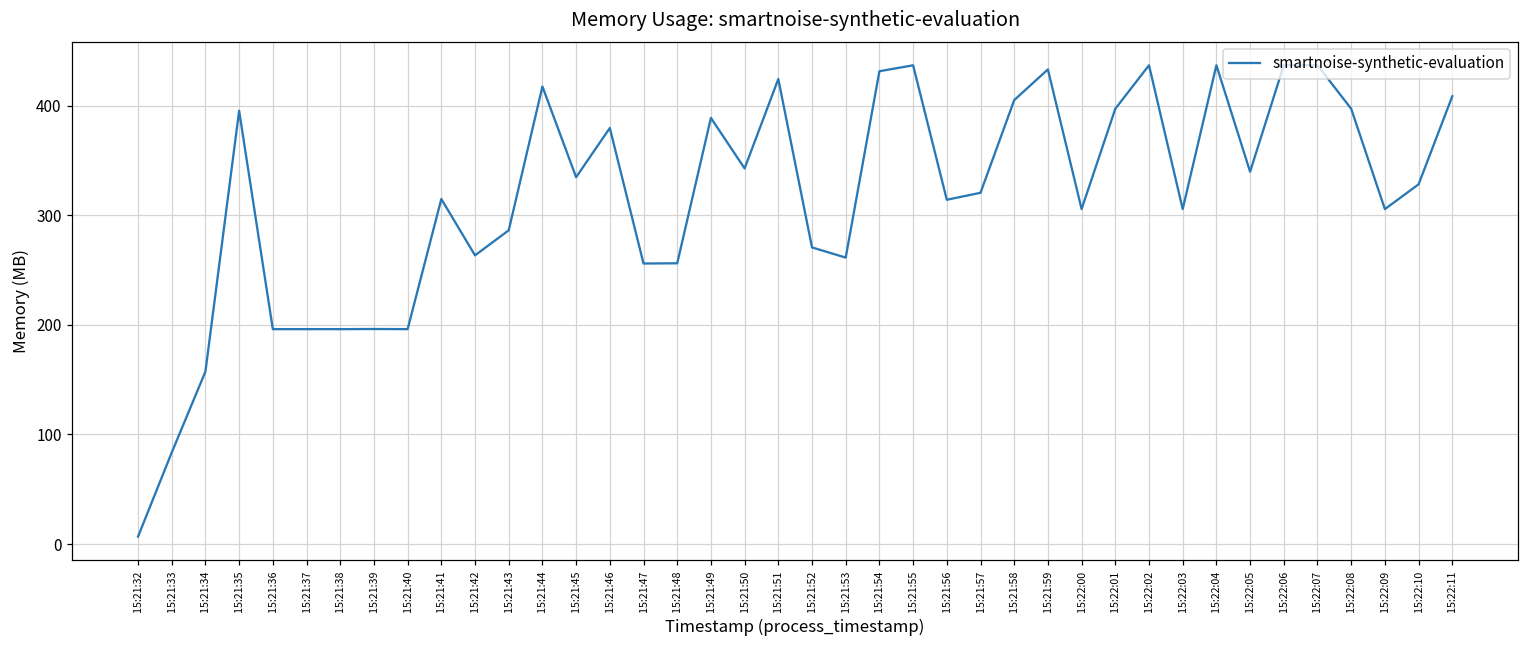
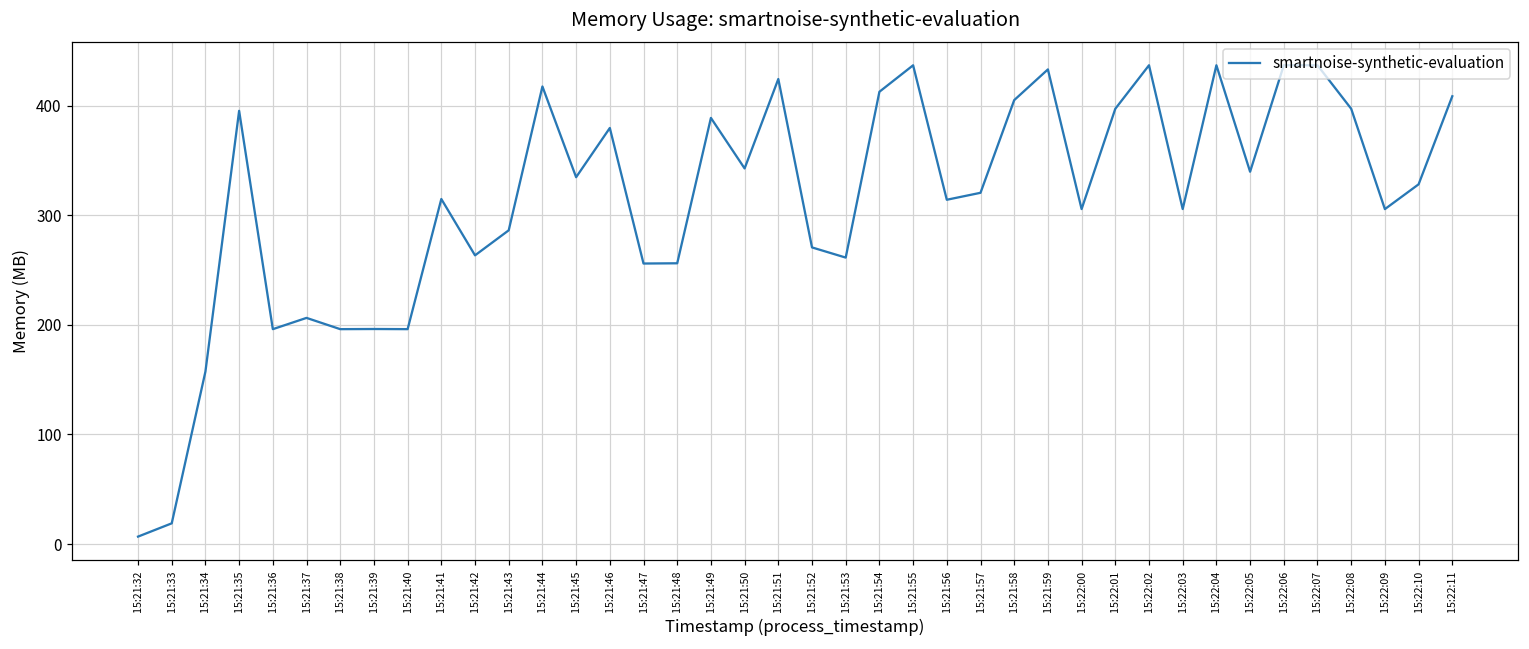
15:21:33: 80 -> 20
15:21:37: 200 -> 210
15:21:54: 430 -> 410
